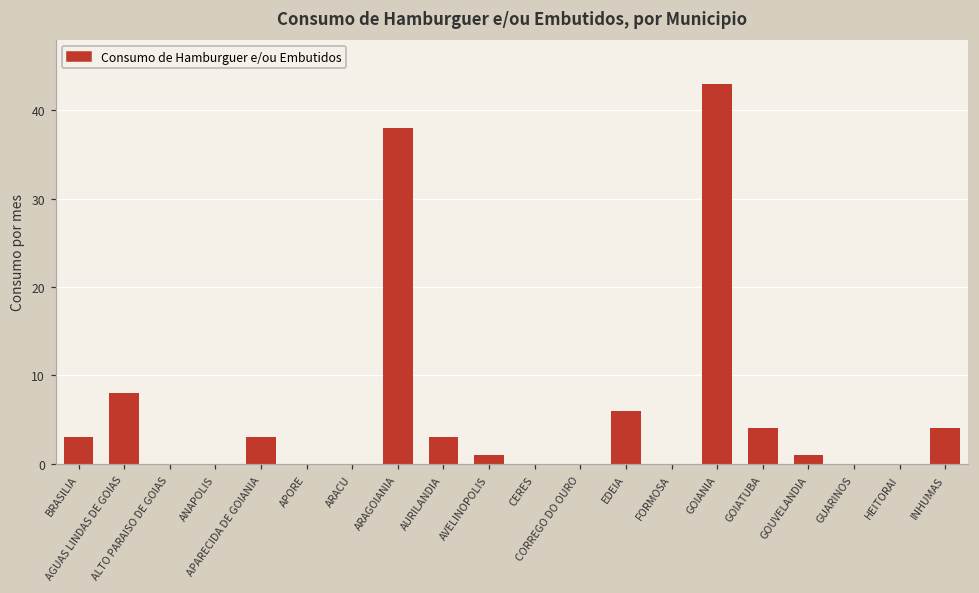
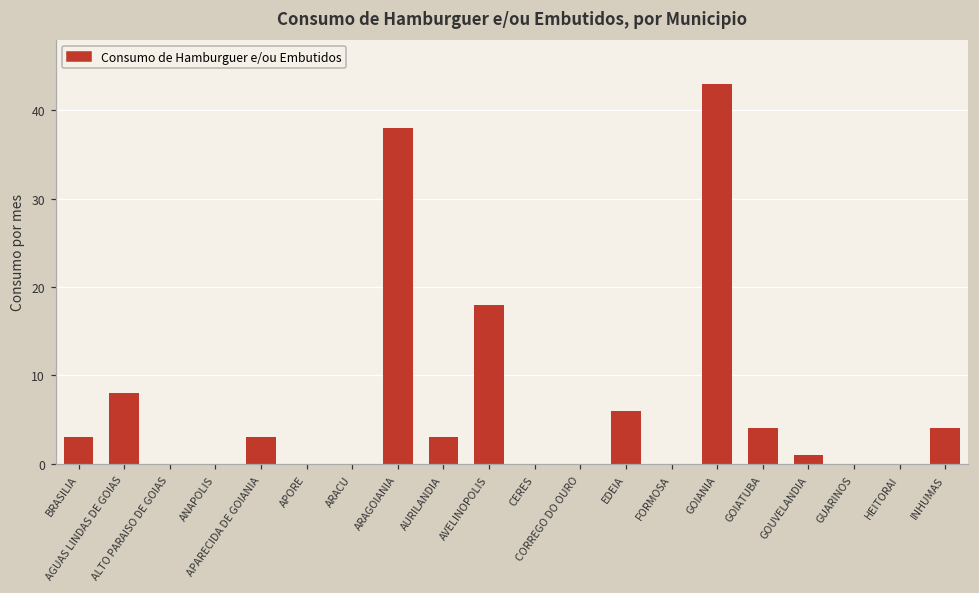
AVELINOPOLIS: 1 -> 18
